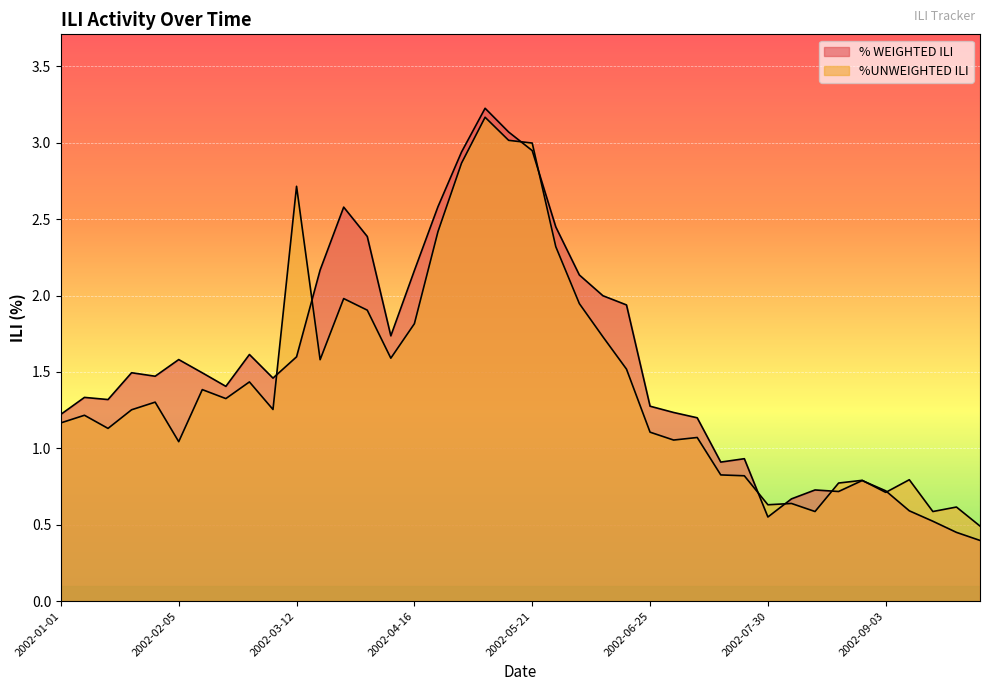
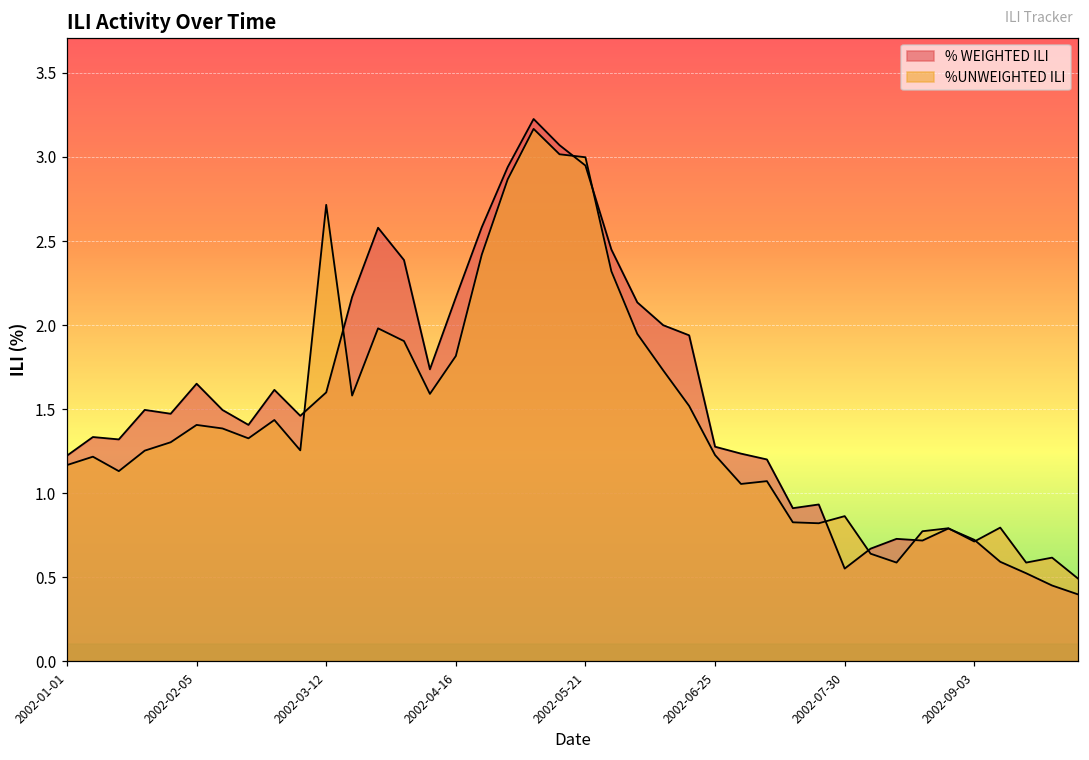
% WEIGHTED ILI, 2002-02-05: 1.58 -> 1.65
%UNWEIGHTED ILI, 2002-02-05: 1.04 -> 1.41
%UNWEIGHTED ILI, 2002-06-25: 1.11 -> 1.23
%UNWEIGHTED ILI, 2002-07-30: 0.63 -> 0.86
